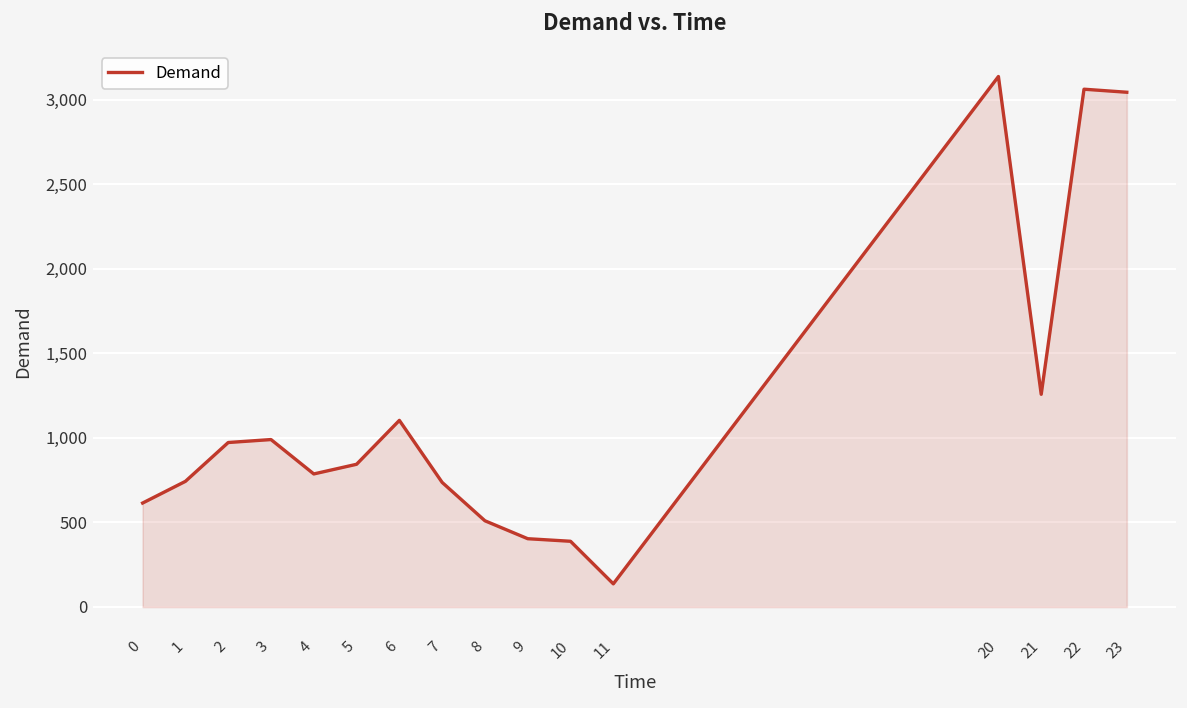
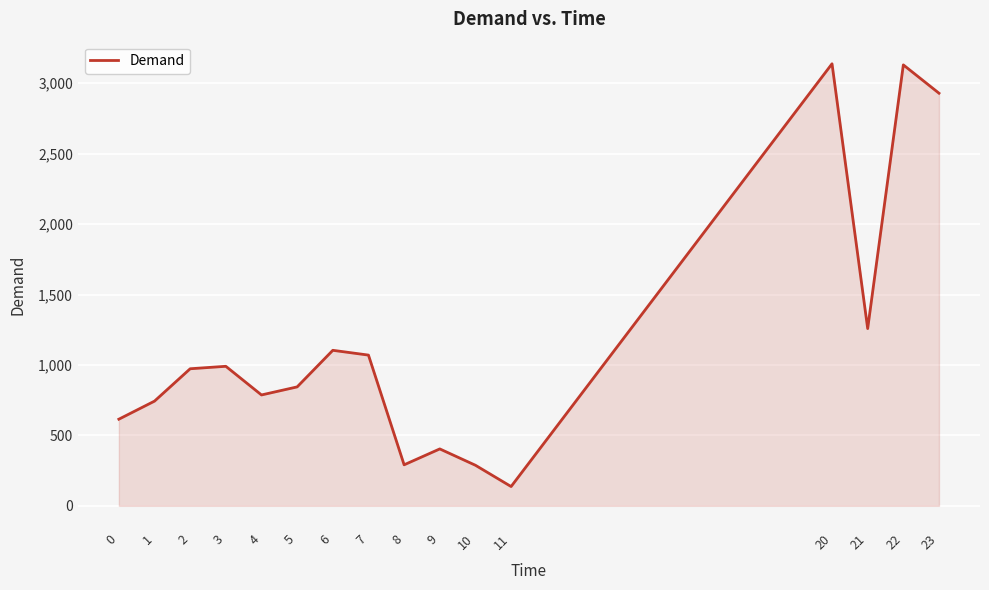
7: 740 -> 1,070
8: 510 -> 290
10: 390 -> 290
22: 3,060 -> 3,130
23: 3,050 -> 2,930
